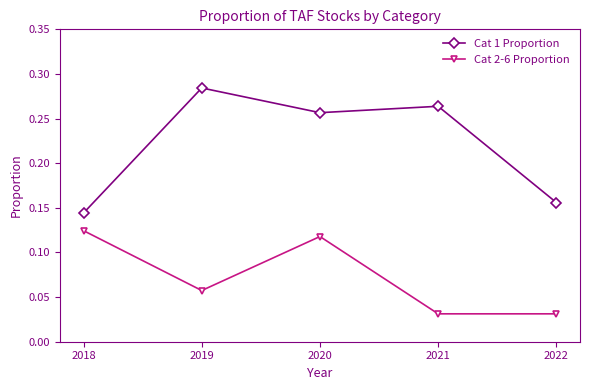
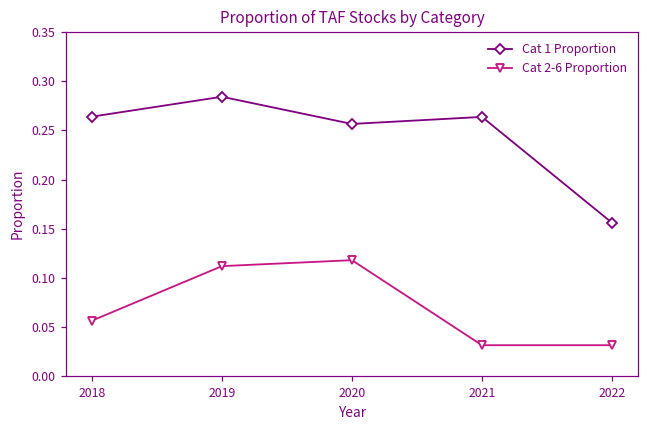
Cat 1 Proportion, 2018: 0.14 -> 0.26
Cat 2-6 Proportion, 2018: 0.12 -> 0.06
Cat 2-6 Proportion, 2019: 0.06 -> 0.11
